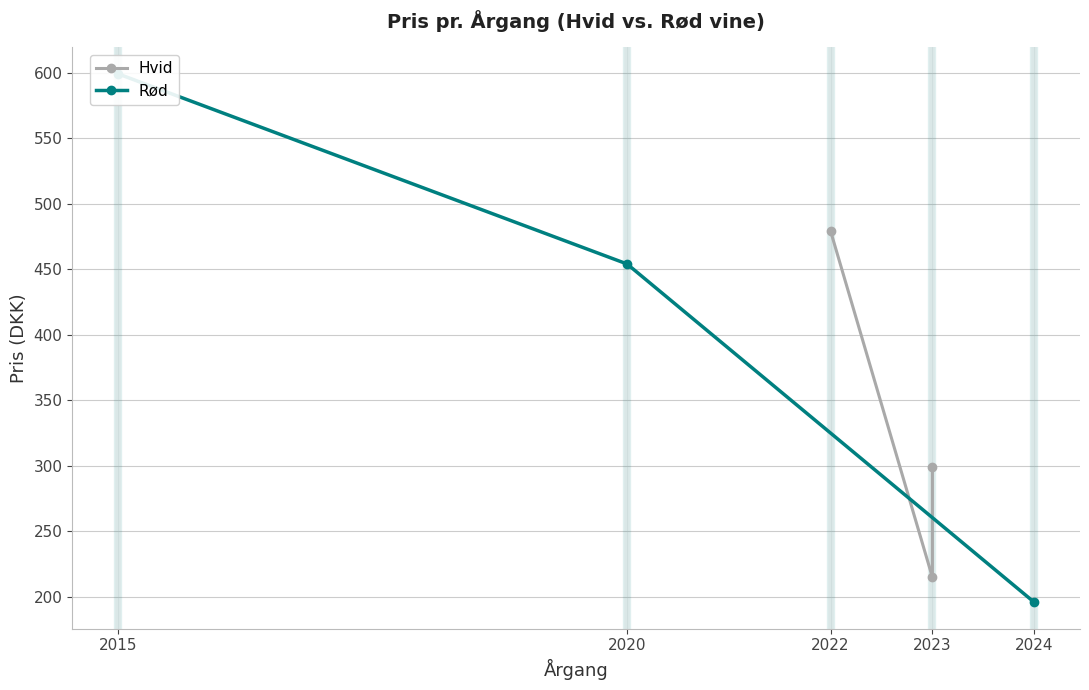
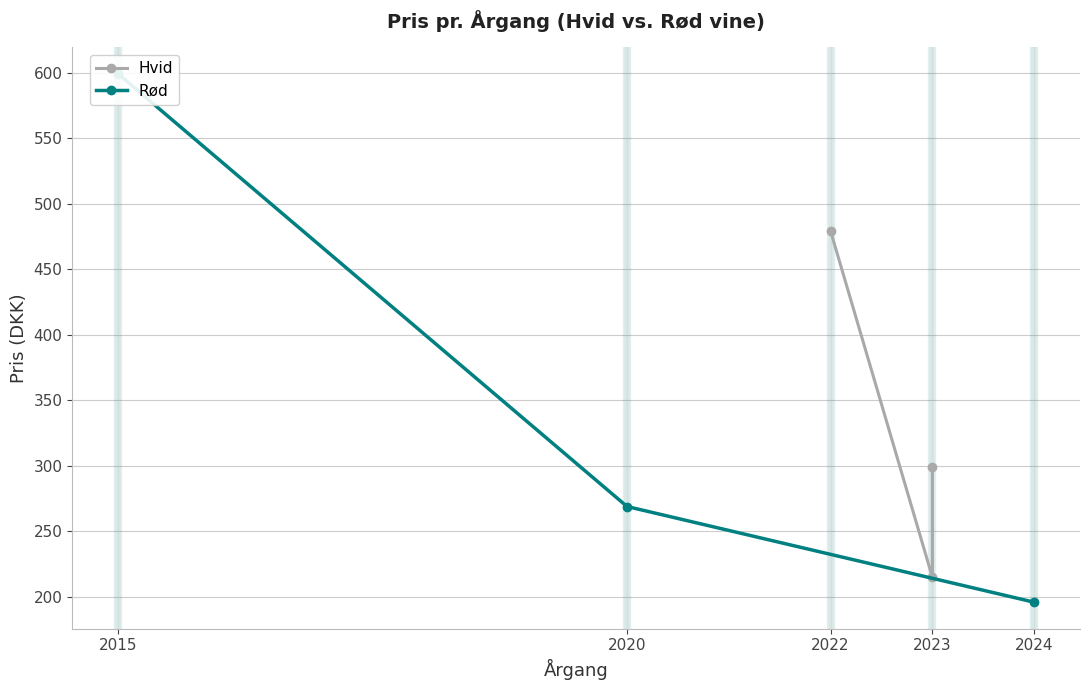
Rød, 2020: 454 -> 269
